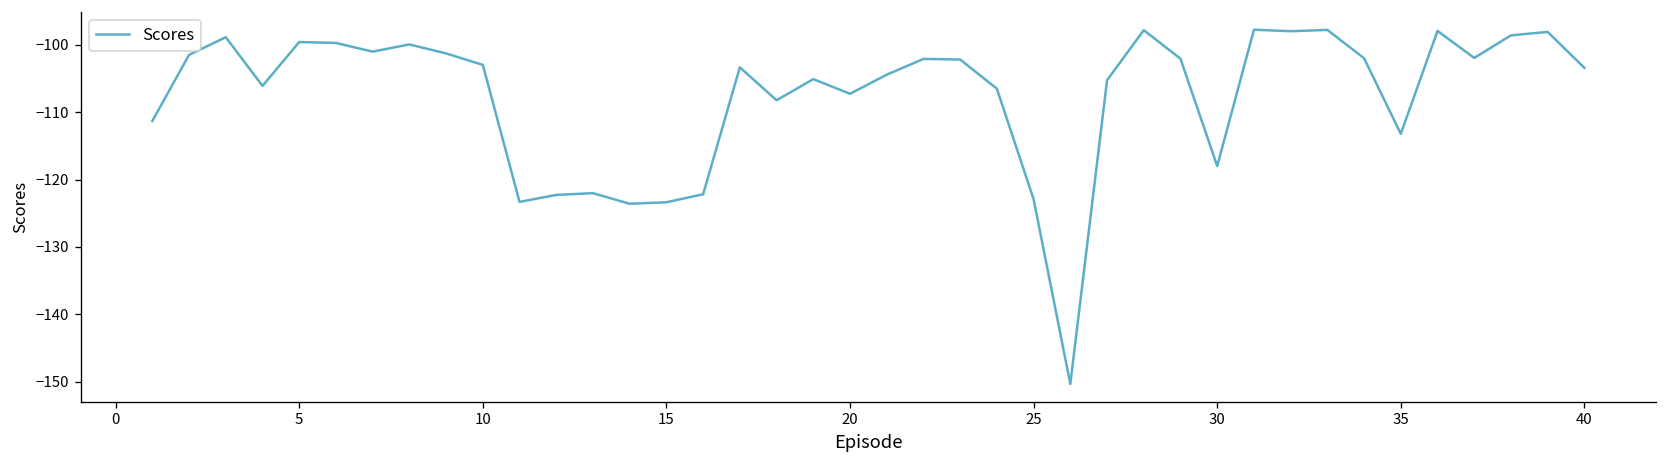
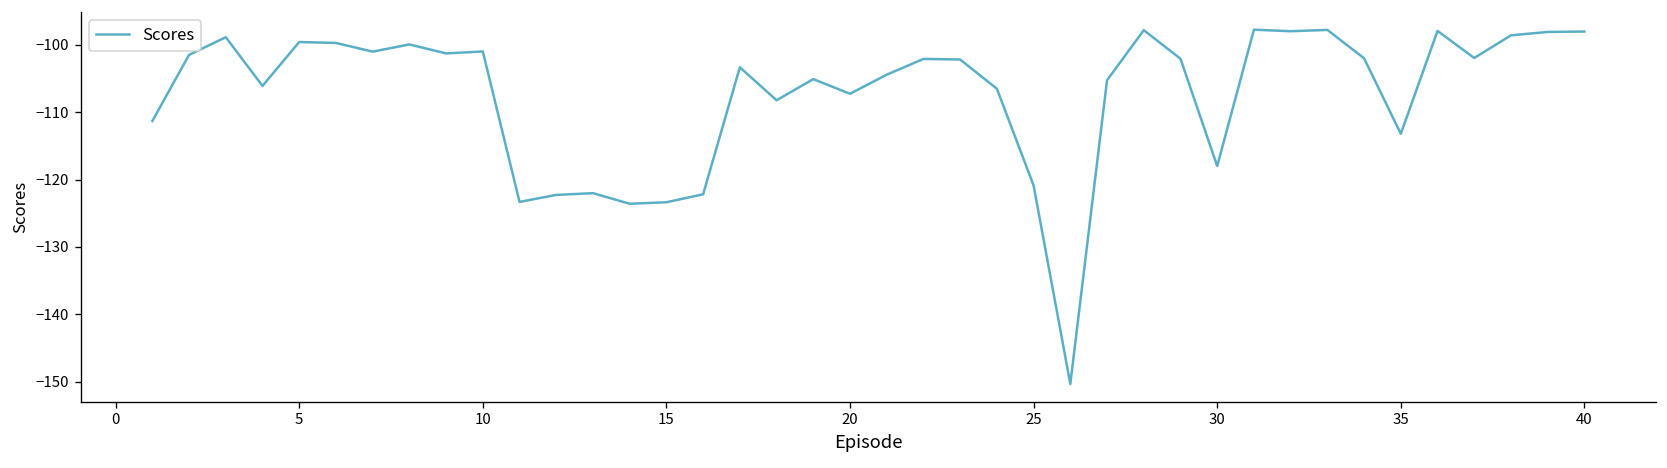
10: -103 -> -101
25: -123 -> -121
40: -103 -> -98
